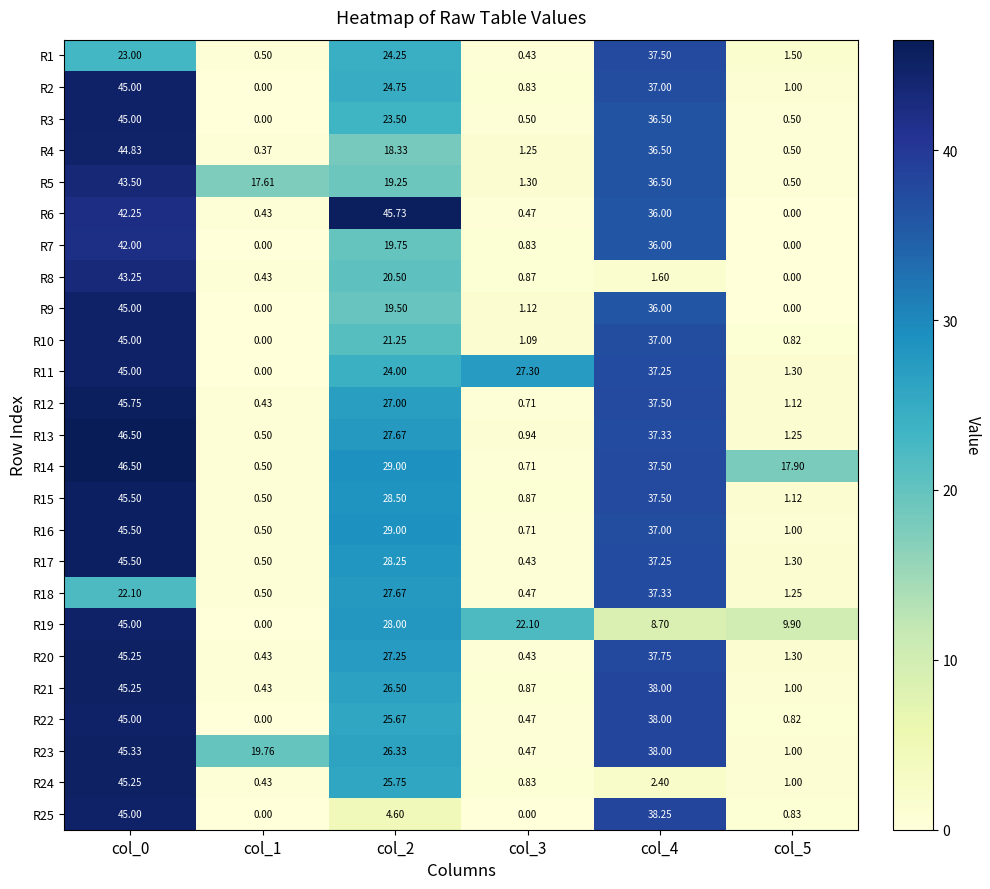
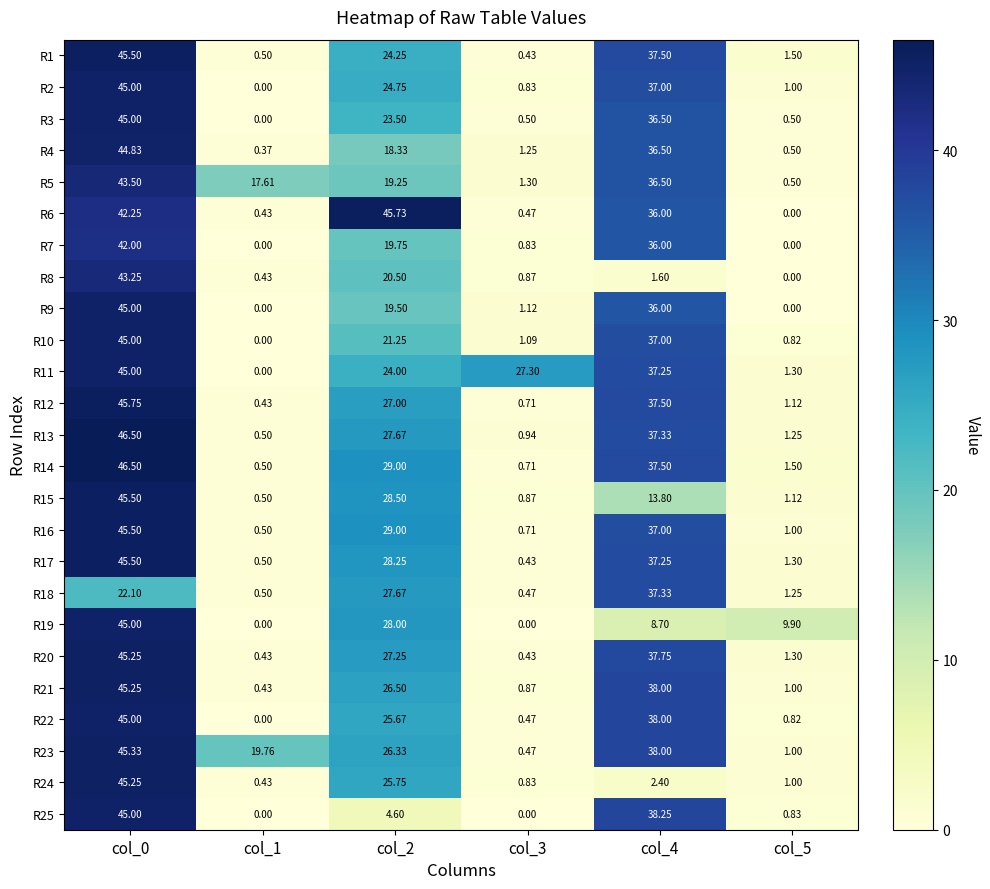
R1, col_0: 23.00 -> 45.50
R14, col_5: 17.90 -> 1.50
R15, col_4: 37.50 -> 13.80
R19, col_3: 22.10 -> 0.00
